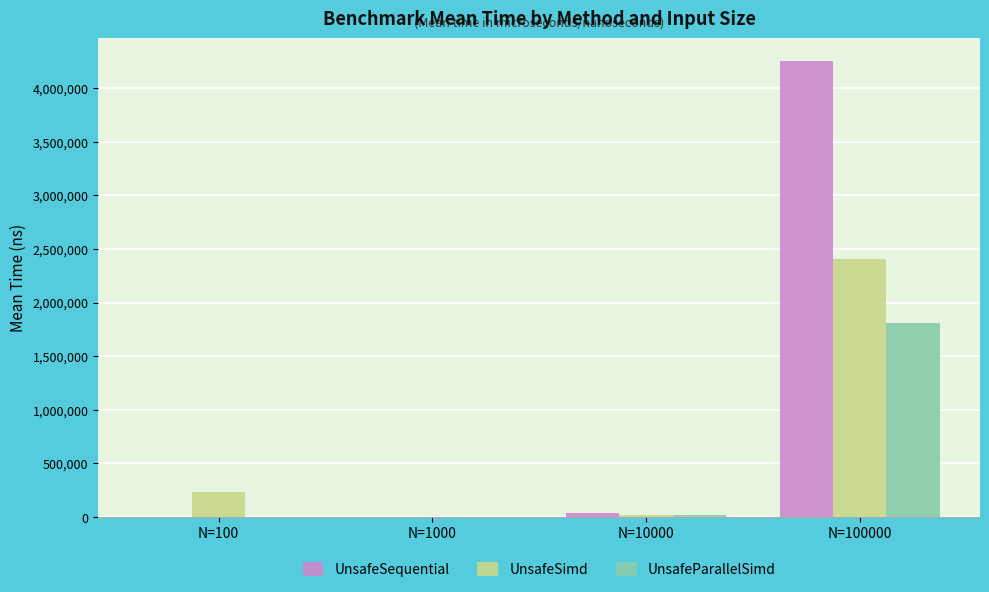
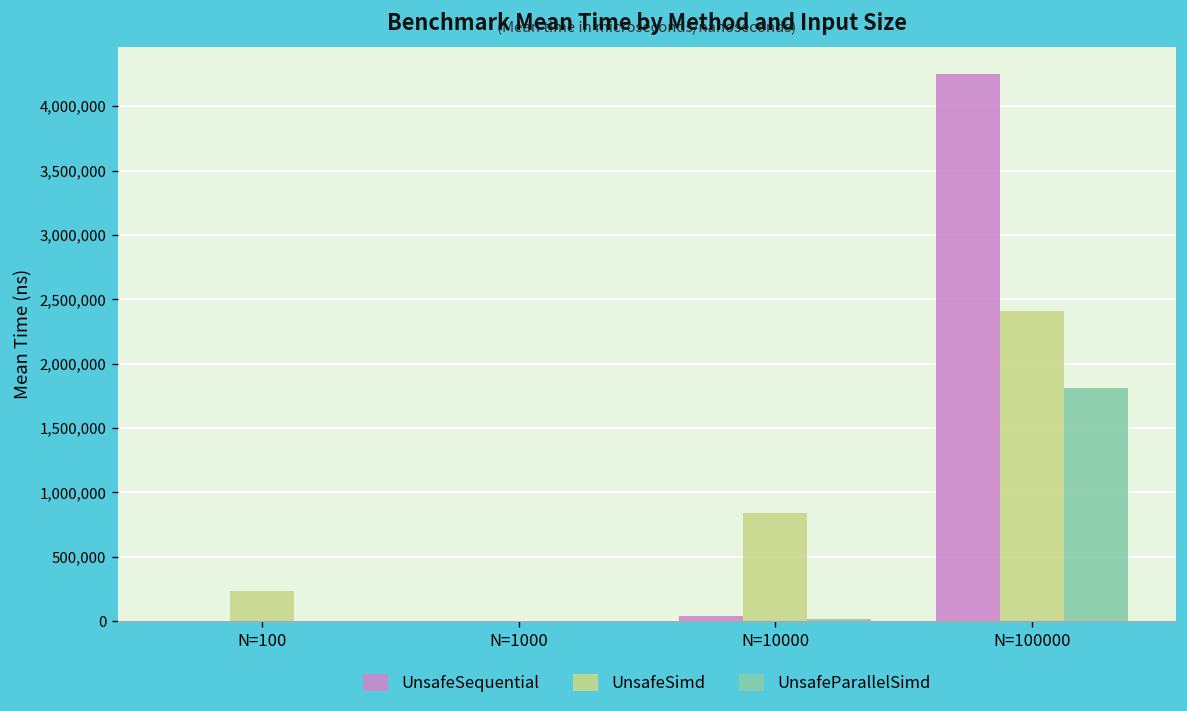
UnsafeSimd, N=10000: 20,000 -> 840,000
